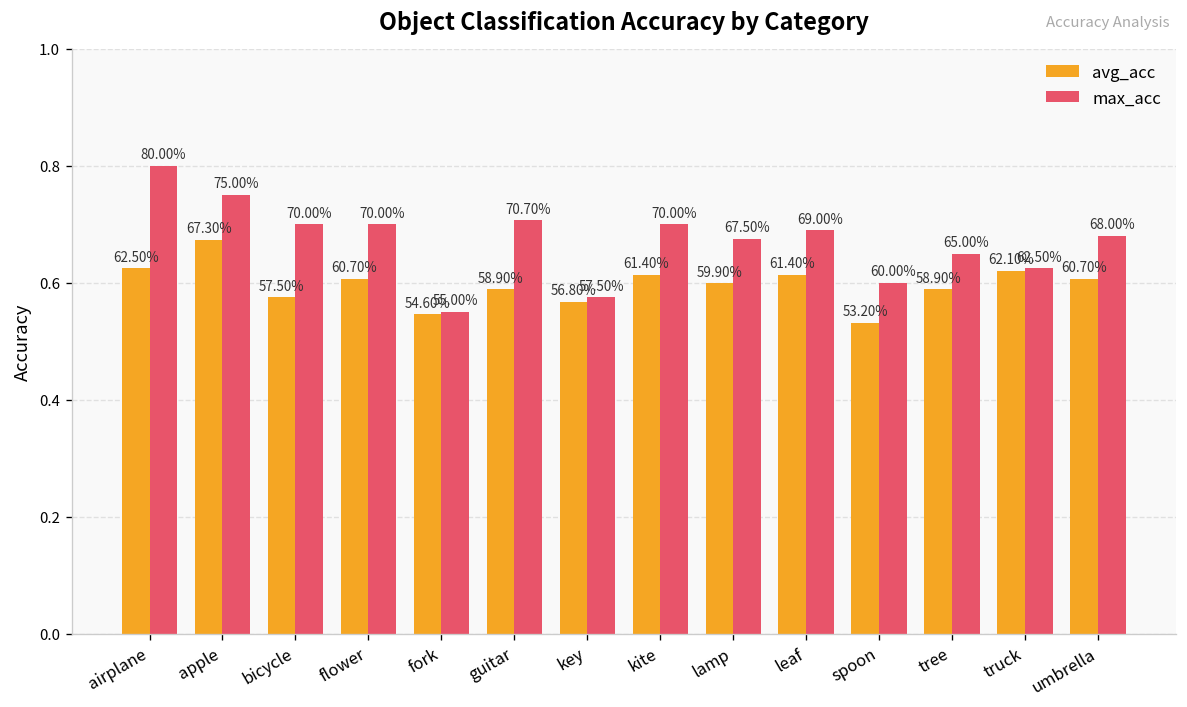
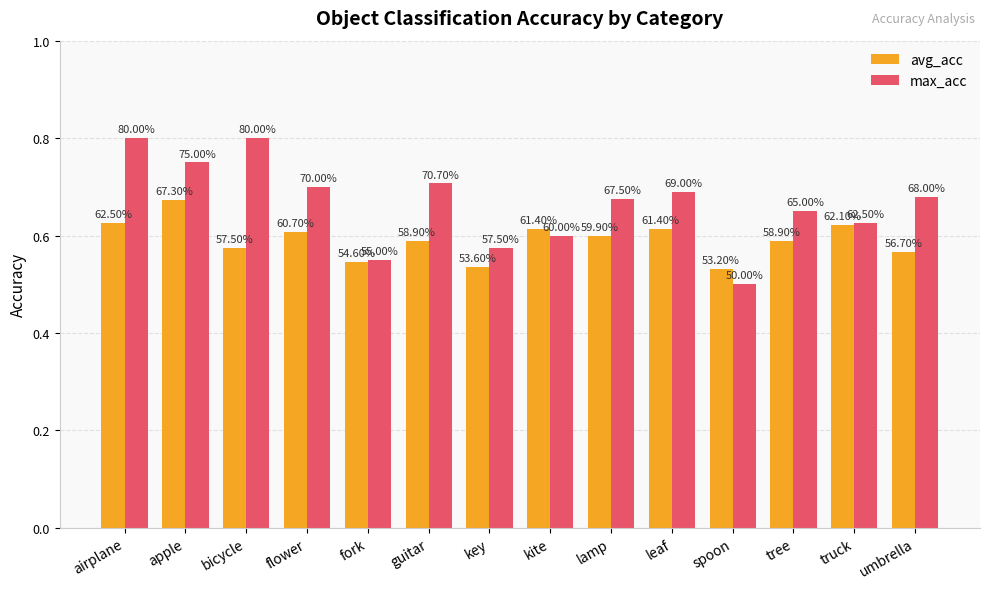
max_acc, bicycle: 70.00% -> 80.00%
avg_acc, key: 56.80% -> 53.60%
max_acc, kite: 70.00% -> 60.00%
max_acc, spoon: 60.00% -> 50.00%
avg_acc, umbrella: 60.70% -> 56.70%
